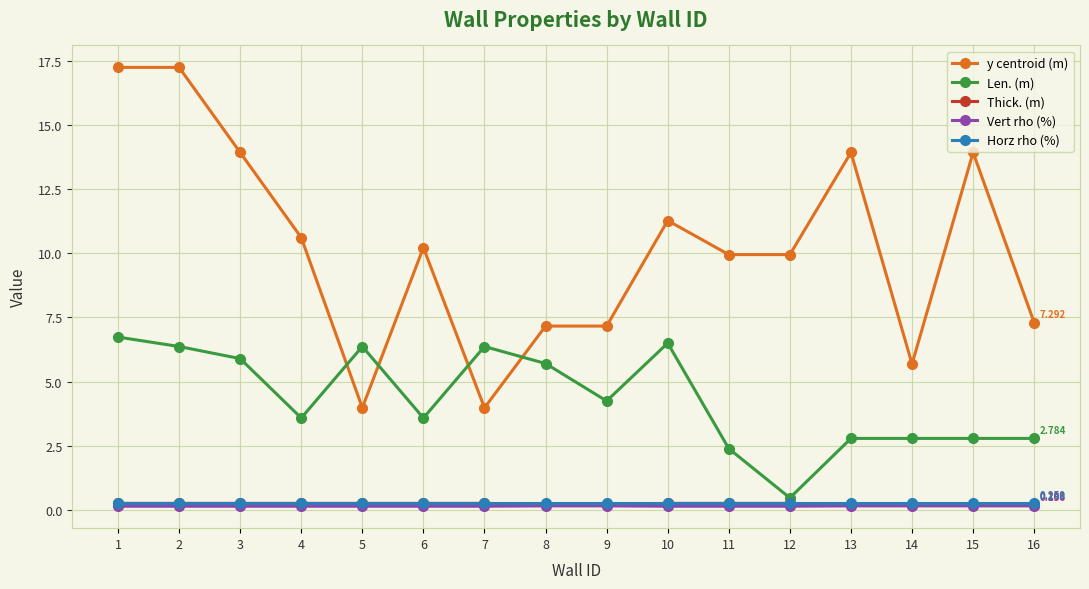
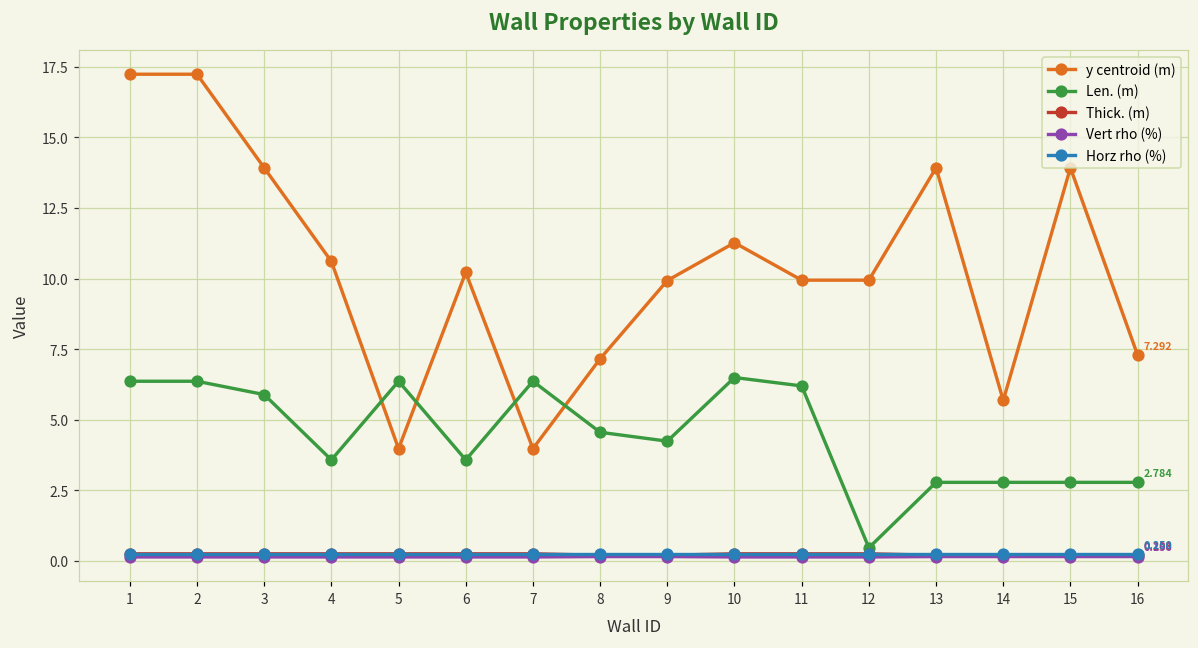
Len. (m), 1: 6.7 -> 6.4
Len. (m), 8: 5.7 -> 4.6
y centroid (m), 9: 7.2 -> 9.9
Len. (m), 11: 2.4 -> 6.2
